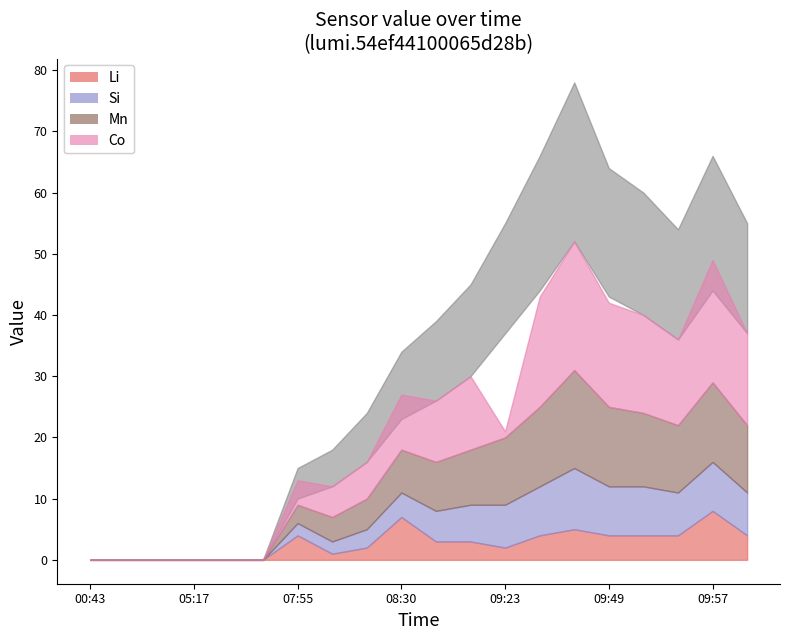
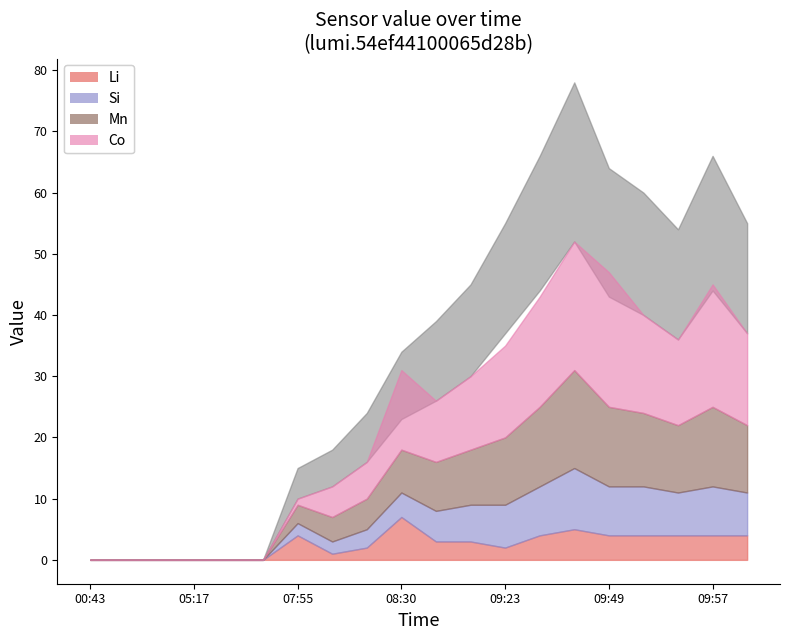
Co, 07:55: 4 -> 1
Co, 08:30: 9 -> 13
Co, 09:23: 1 -> 15
Co, 09:49: 17 -> 22
Li, 09:57: 8 -> 4
